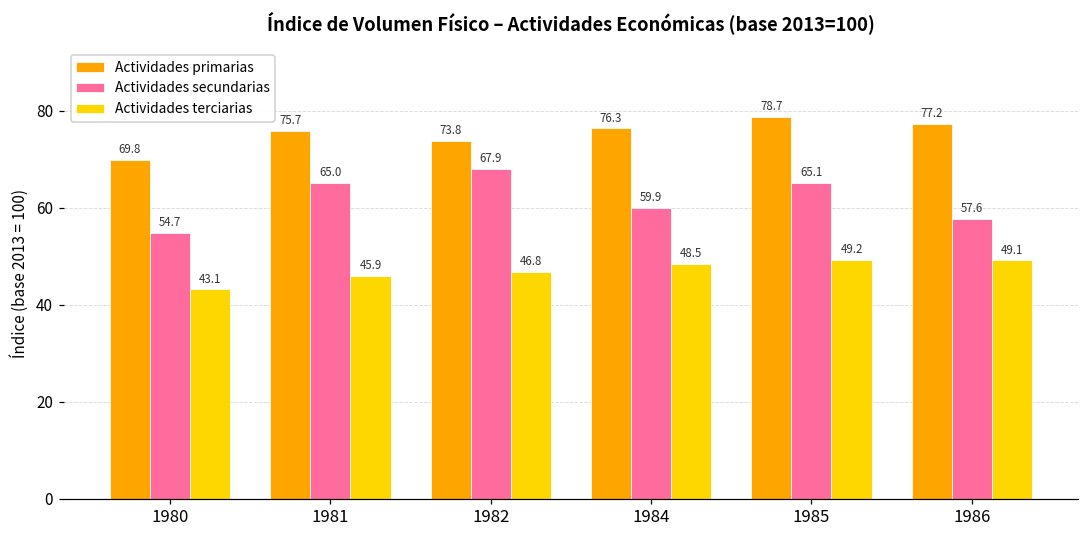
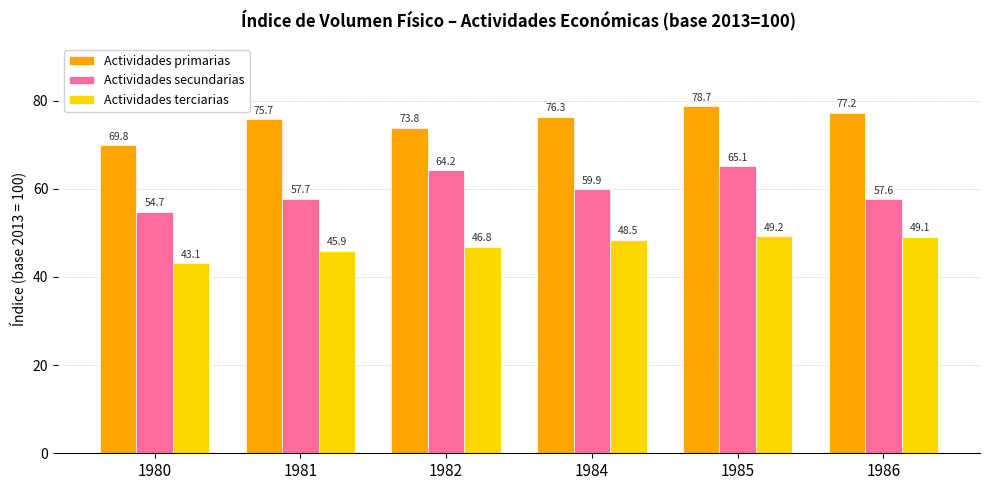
Actividades secundarias, 1981: 65.0 -> 57.7
Actividades secundarias, 1982: 67.9 -> 64.2
